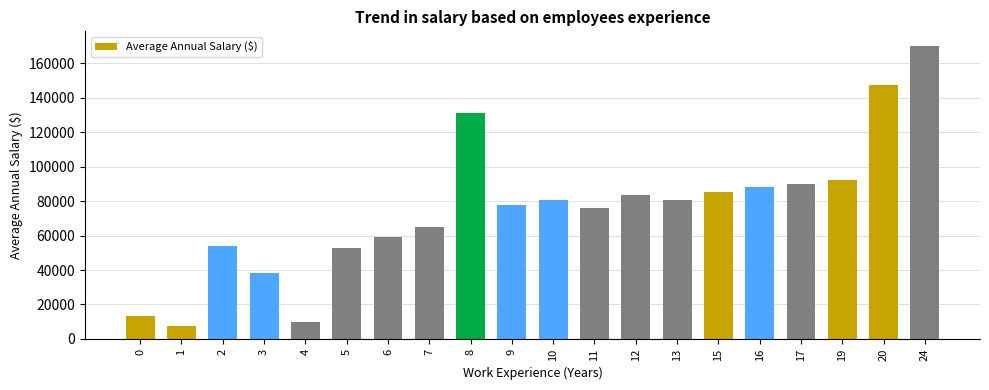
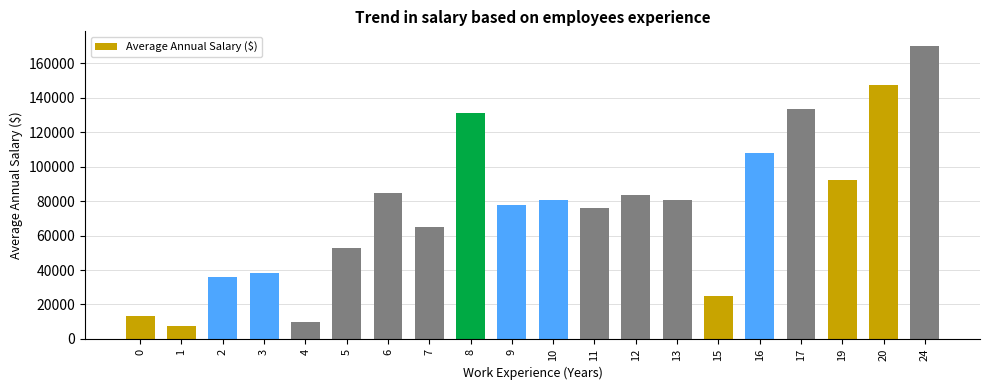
2: 54000 -> 36000
6: 59000 -> 85000
15: 85000 -> 25000
16: 88000 -> 108000
17: 90000 -> 134000
